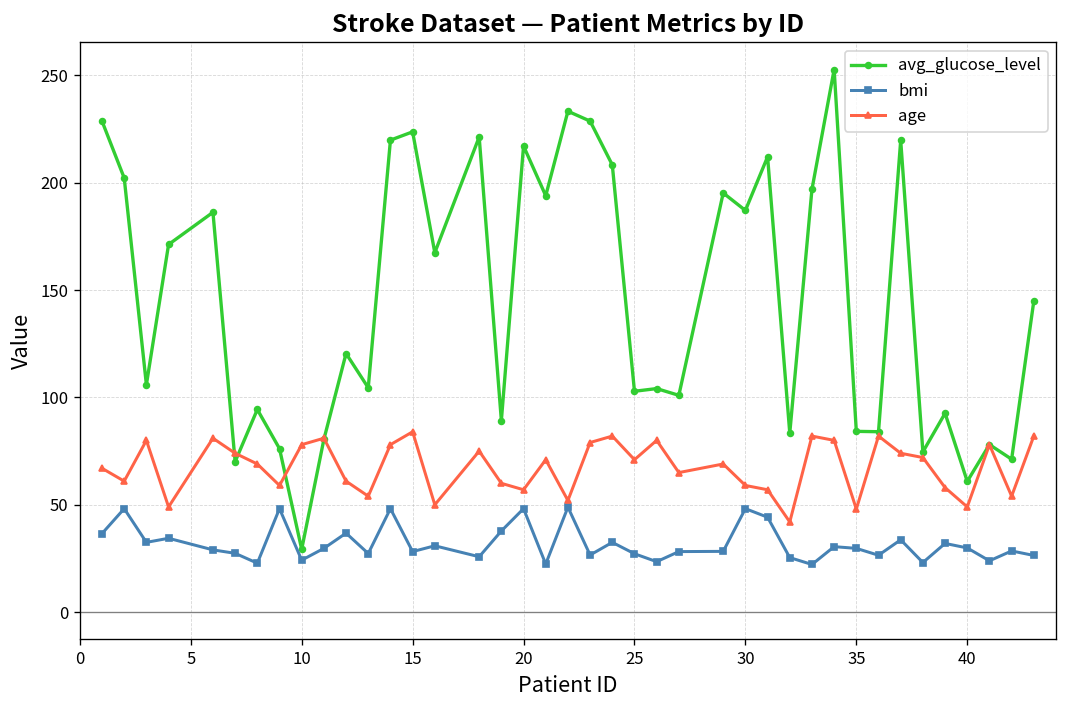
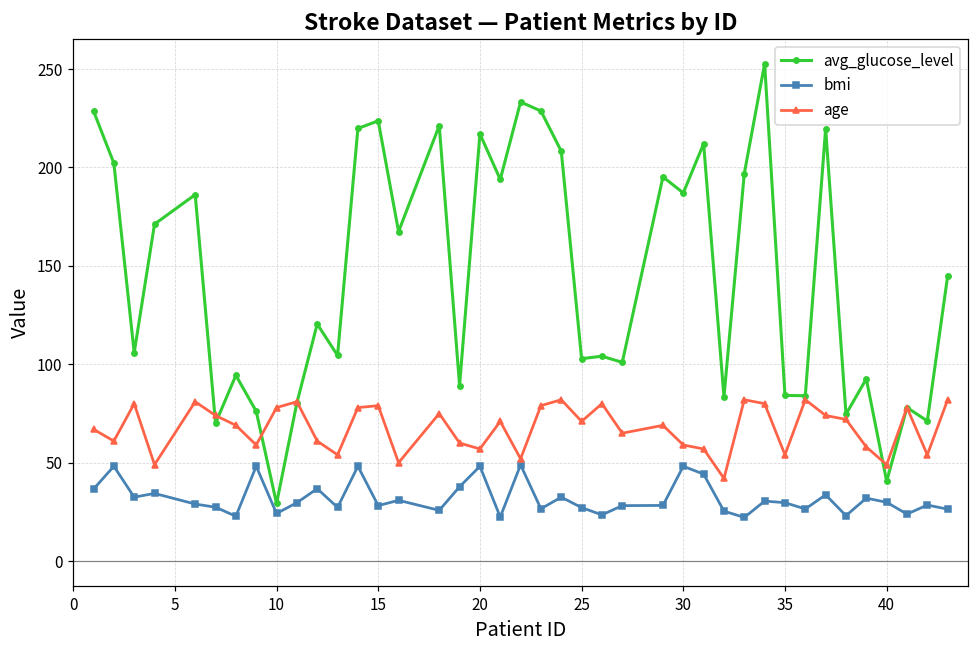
age, 15: 84 -> 79
age, 35: 48 -> 54
avg_glucose_level, 40: 61 -> 41
